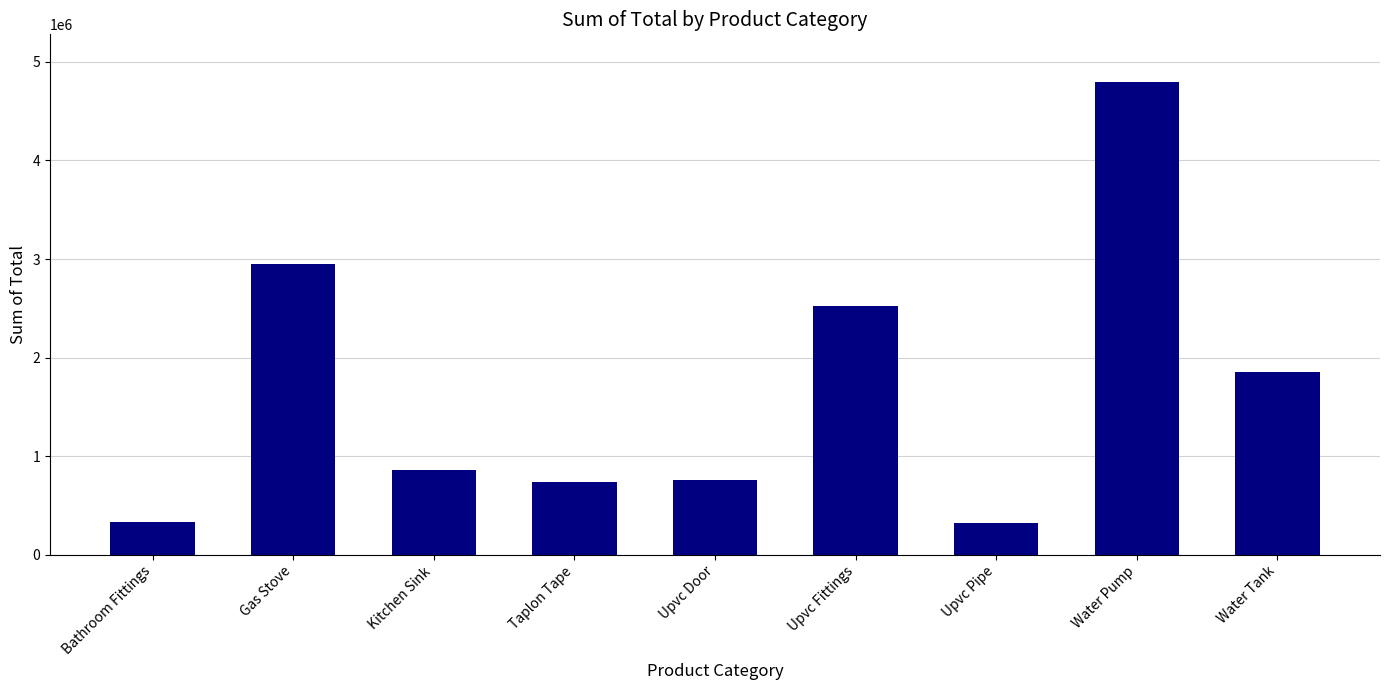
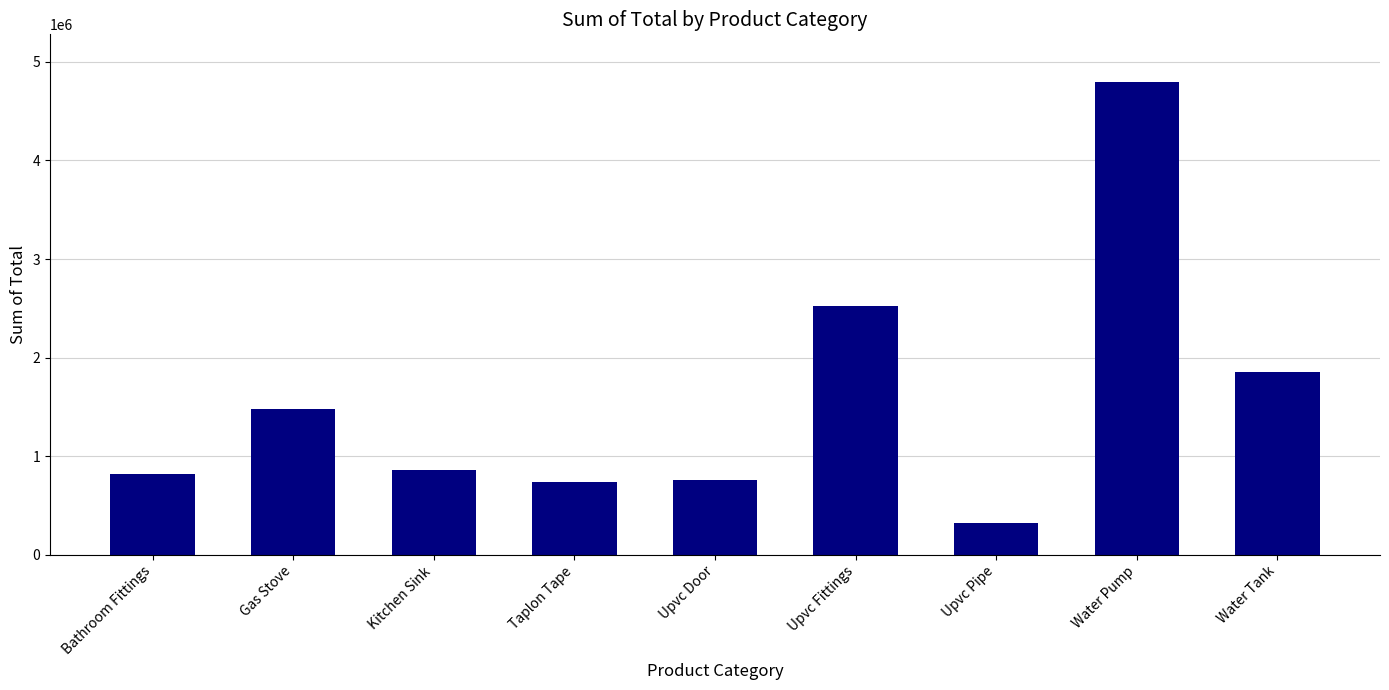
Bathroom Fittings: 300000 -> 800000
Gas Stove: 3000000 -> 1500000
